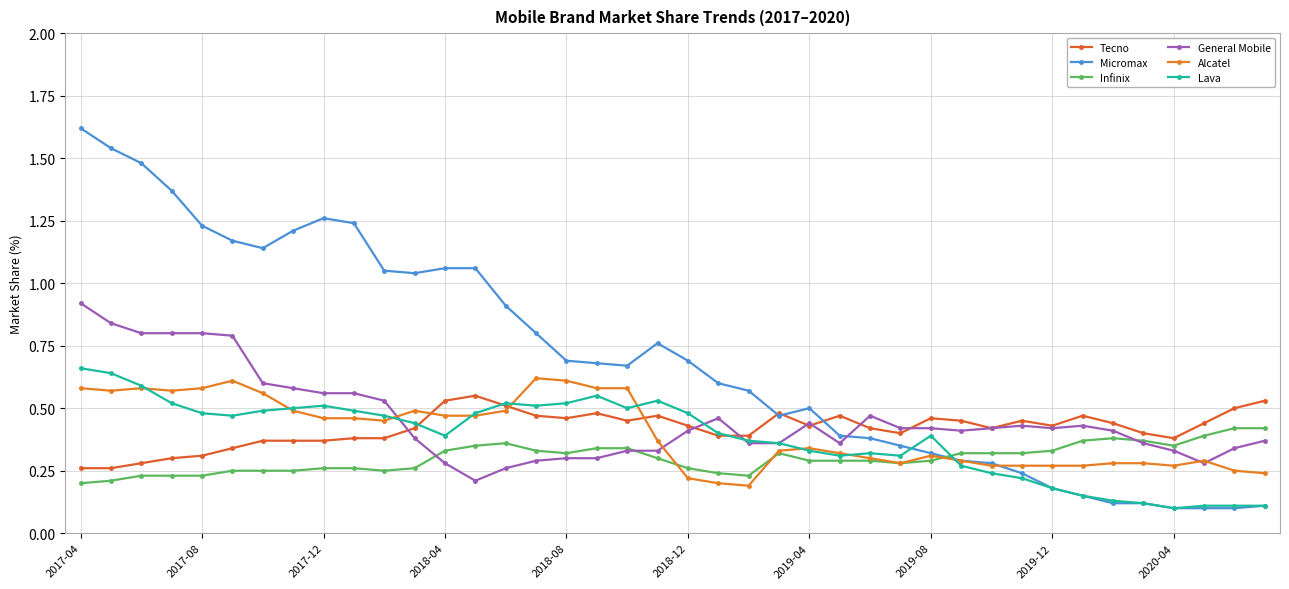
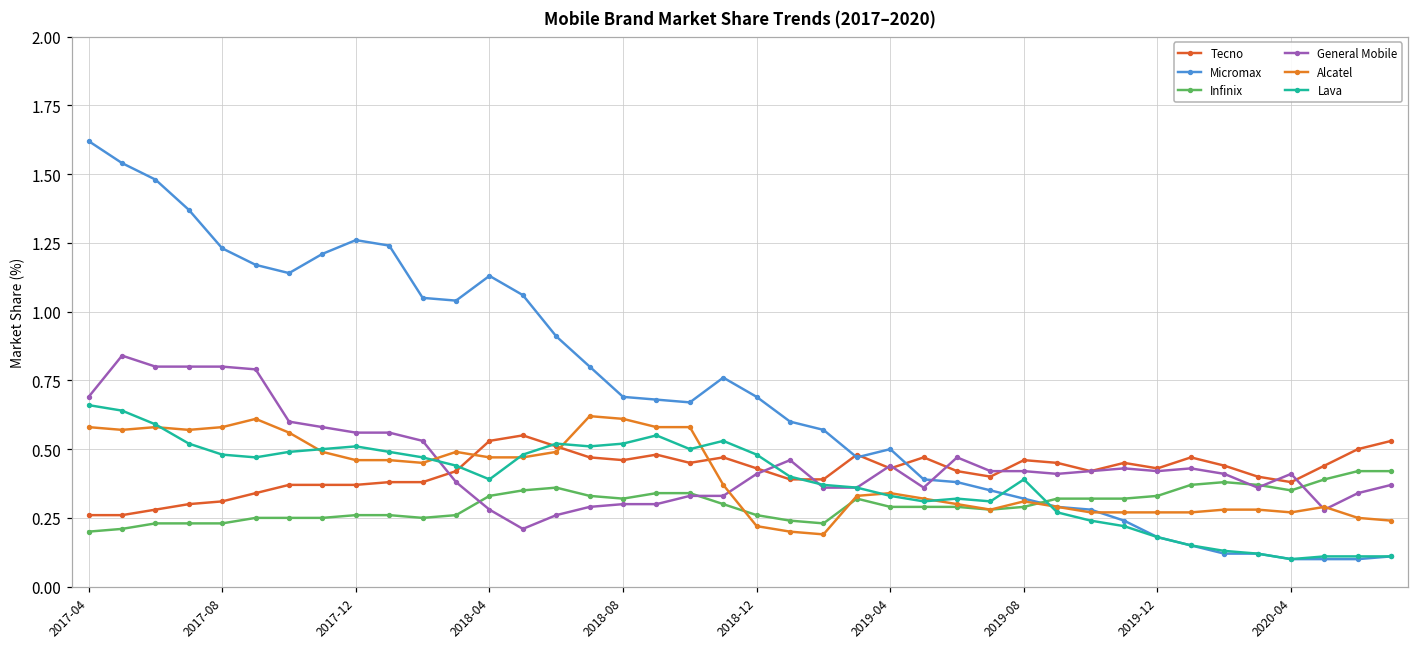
General Mobile, 2017-04: 0.92 -> 0.69
Micromax, 2018-04: 1.06 -> 1.13
General Mobile, 2020-04: 0.33 -> 0.41
